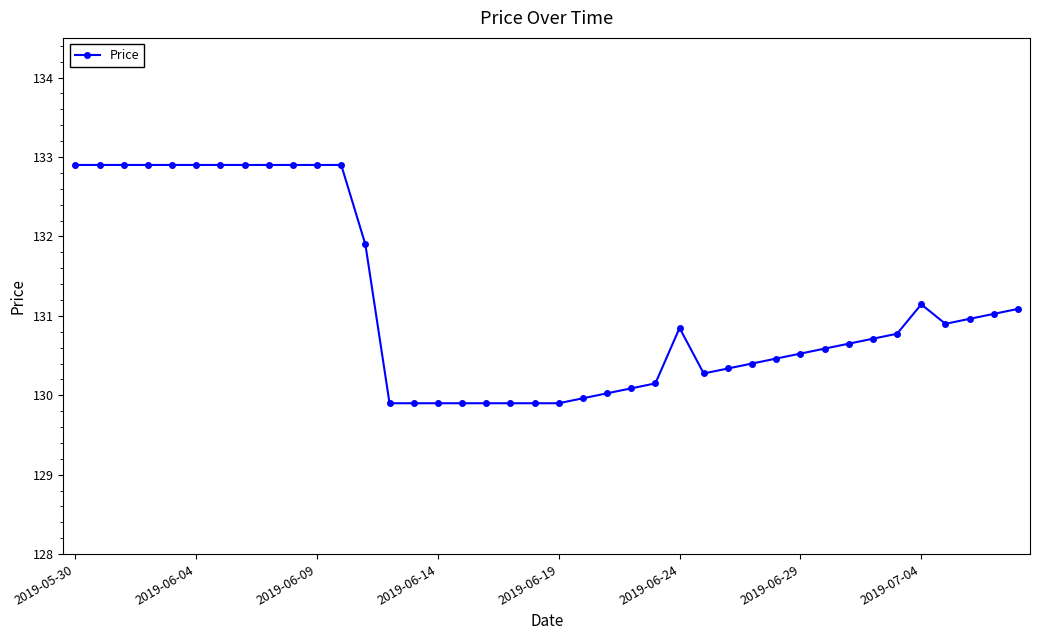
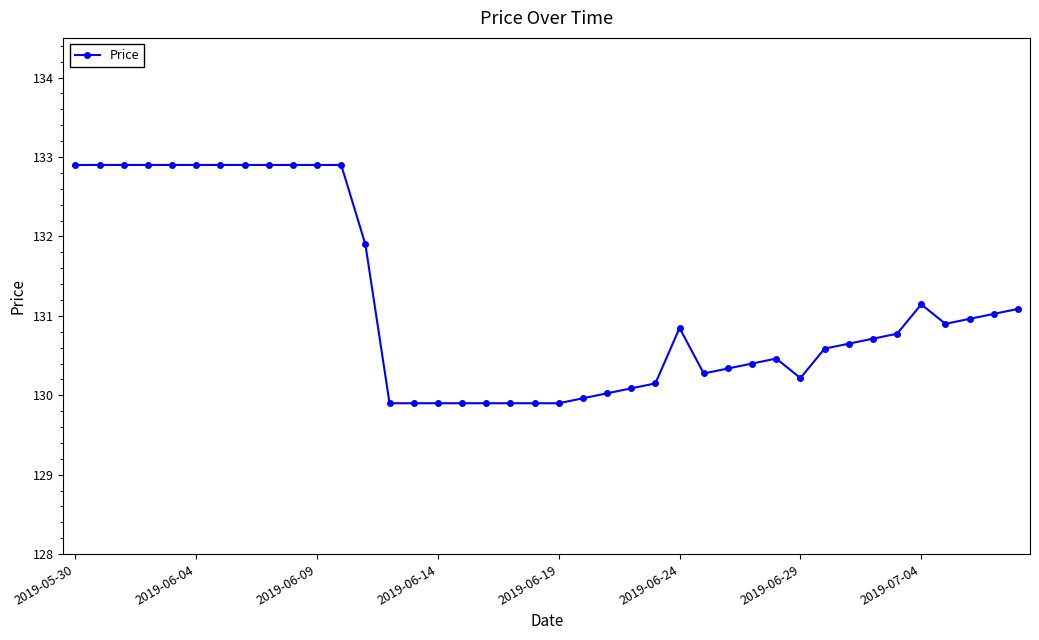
2019-06-29: 130.5 -> 130.2
